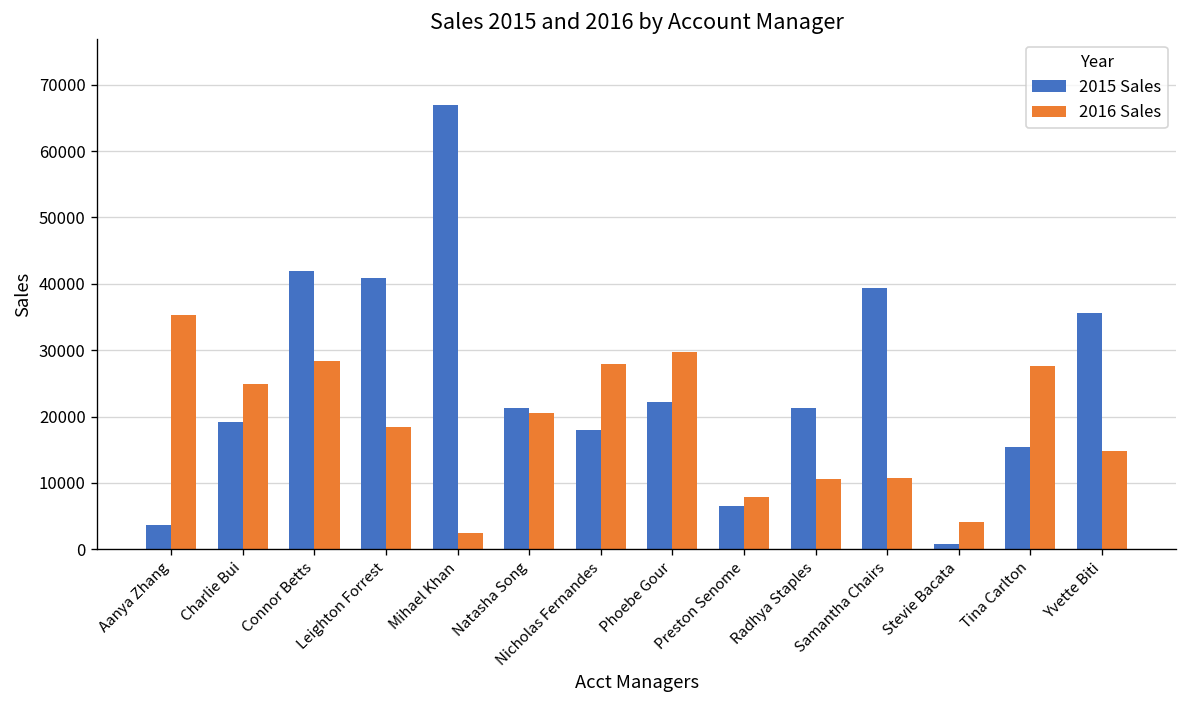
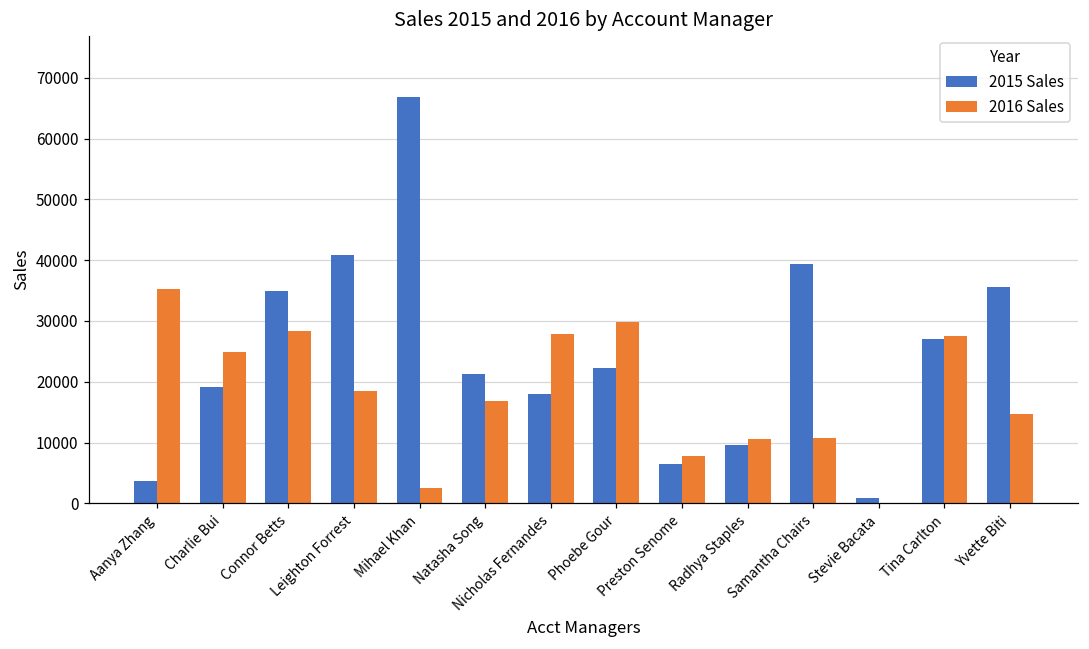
2015 Sales, Connor Betts: 42000 -> 35000
2016 Sales, Natasha Song: 21000 -> 17000
2015 Sales, Radhya Staples: 21000 -> 10000
2016 Sales, Stevie Bacata: 4000 -> 0
2015 Sales, Tina Carlton: 15000 -> 27000
